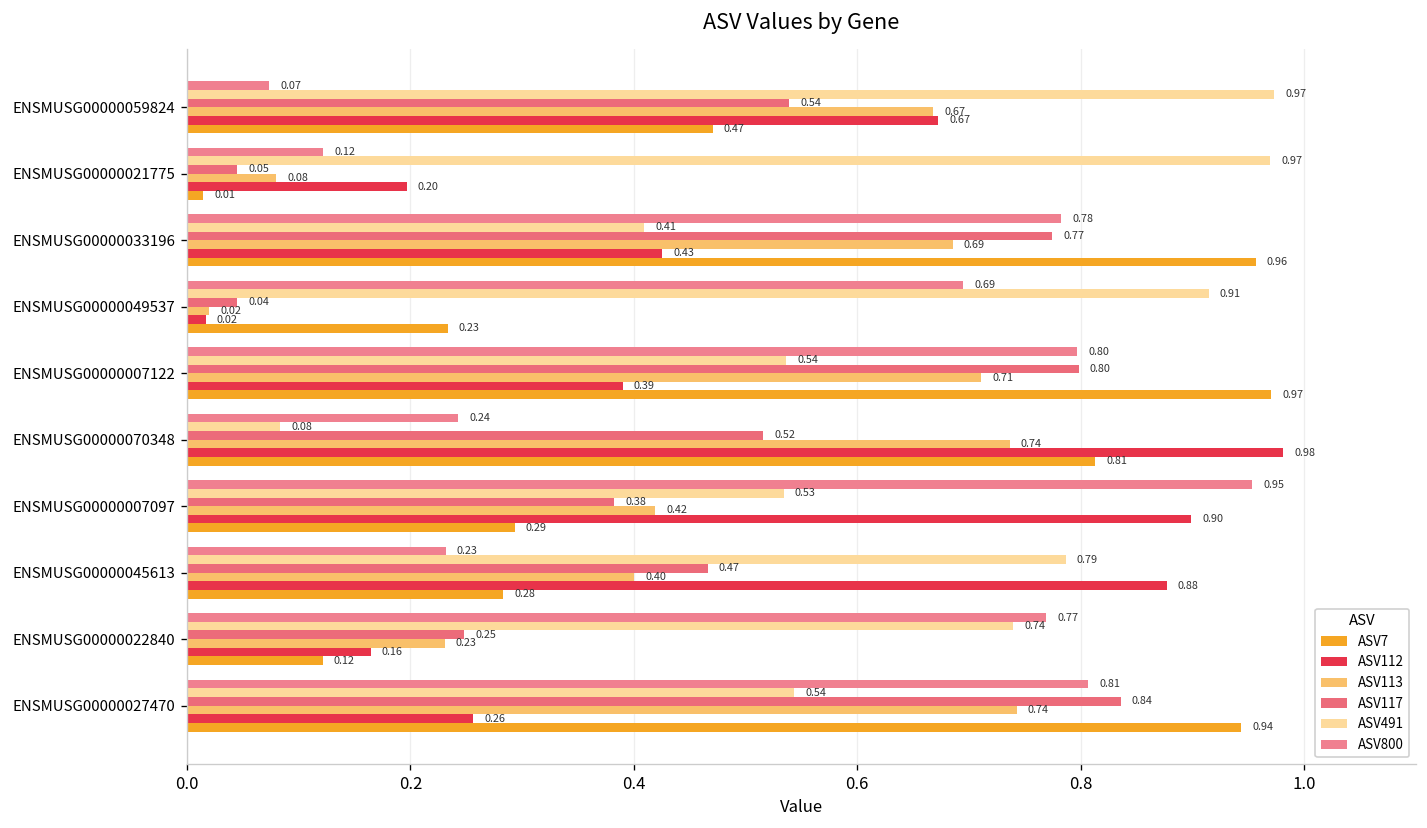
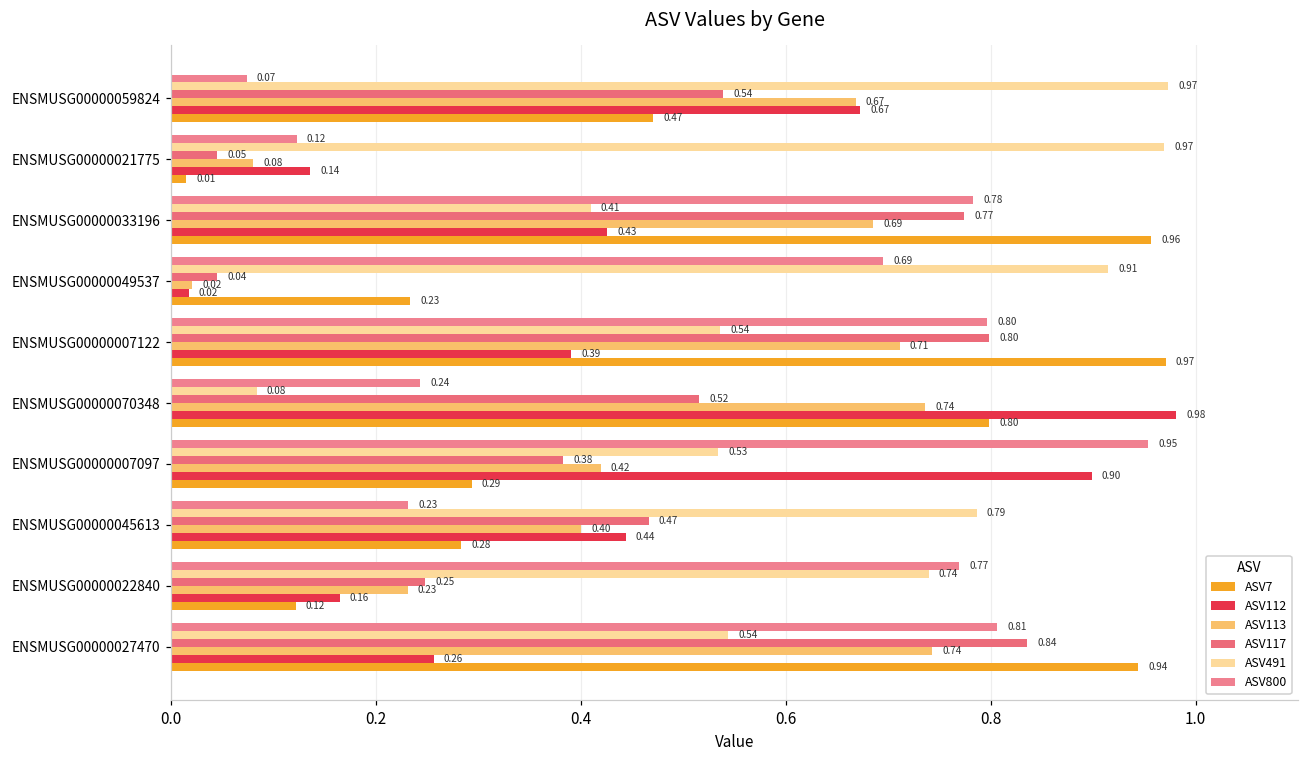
ASV112, ENSMUSG00000021775: 0.20 -> 0.14
ASV7, ENSMUSG00000070348: 0.81 -> 0.80
ASV112, ENSMUSG00000045613: 0.88 -> 0.44
